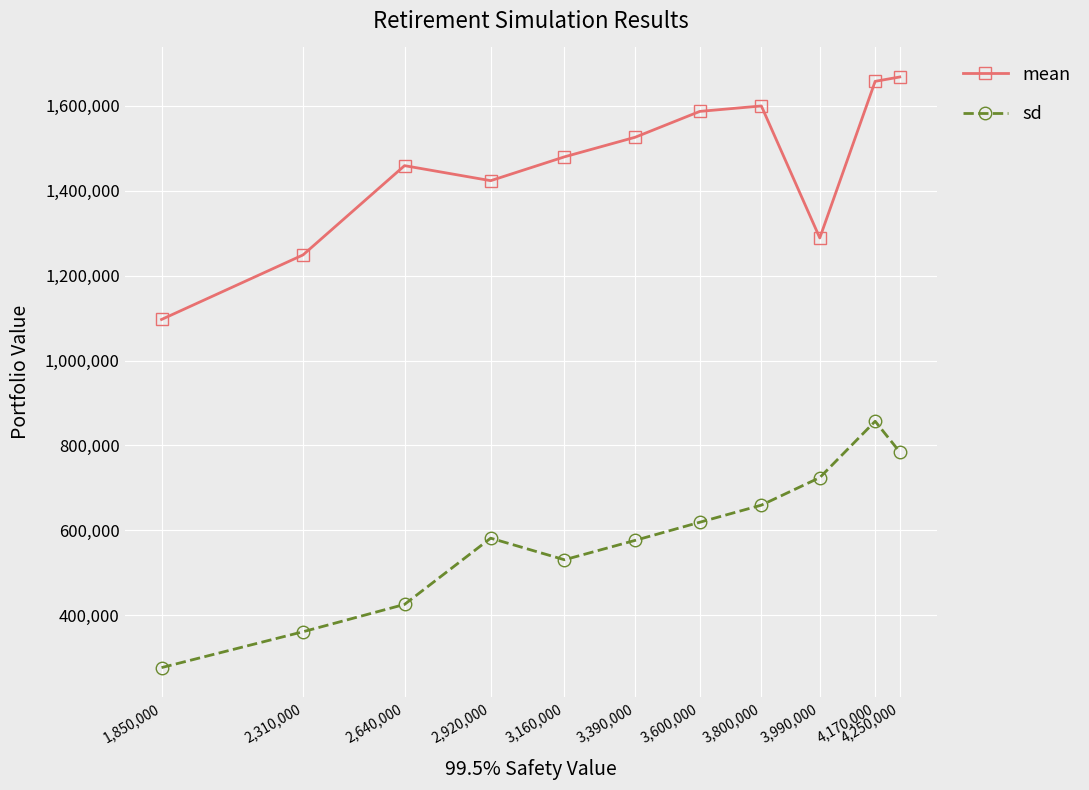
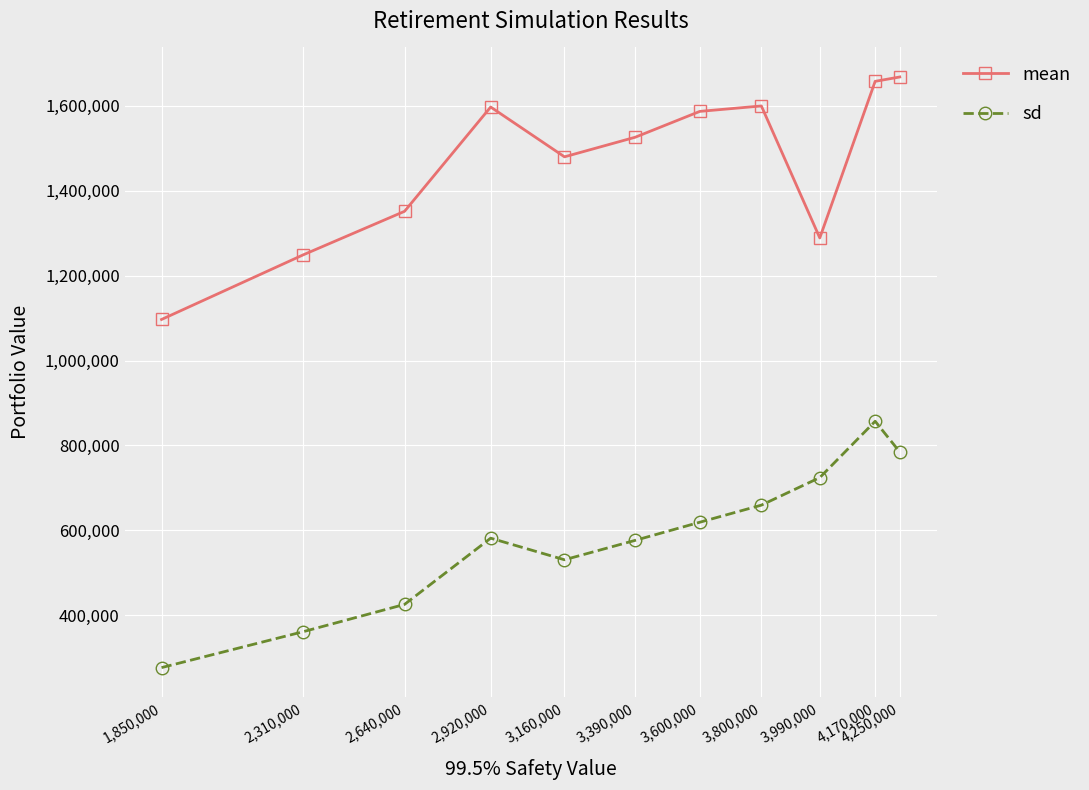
mean, 2,640,000: 1,460,000 -> 1,350,000
mean, 2,920,000: 1,420,000 -> 1,600,000
